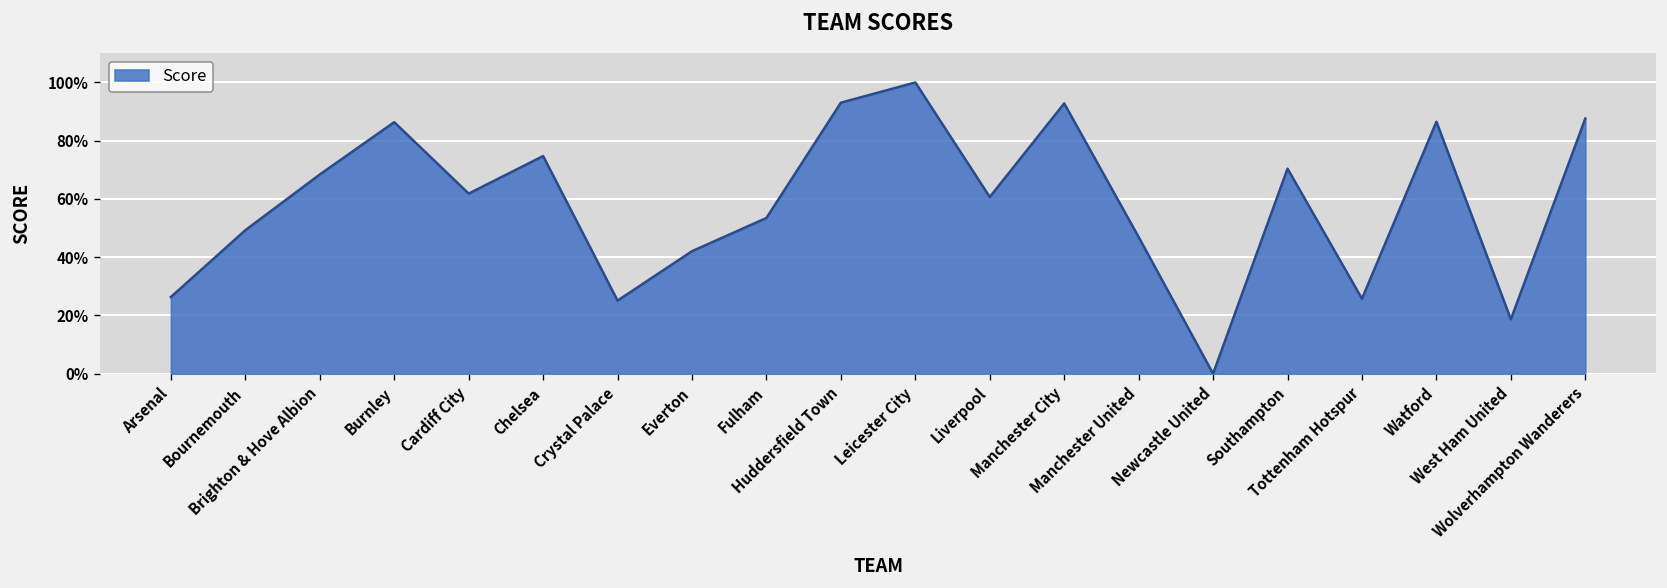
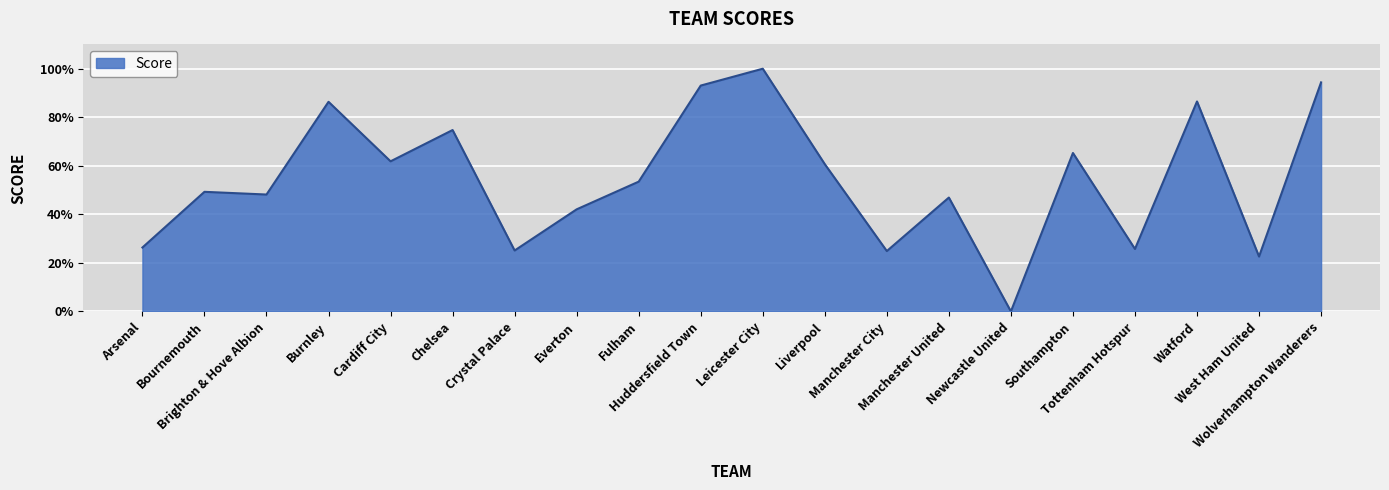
Brighton & Hove Albion: 68% -> 48%
Manchester City: 93% -> 25%
Southampton: 70% -> 65%
West Ham United: 19% -> 23%
Wolverhampton Wanderers: 88% -> 94%
